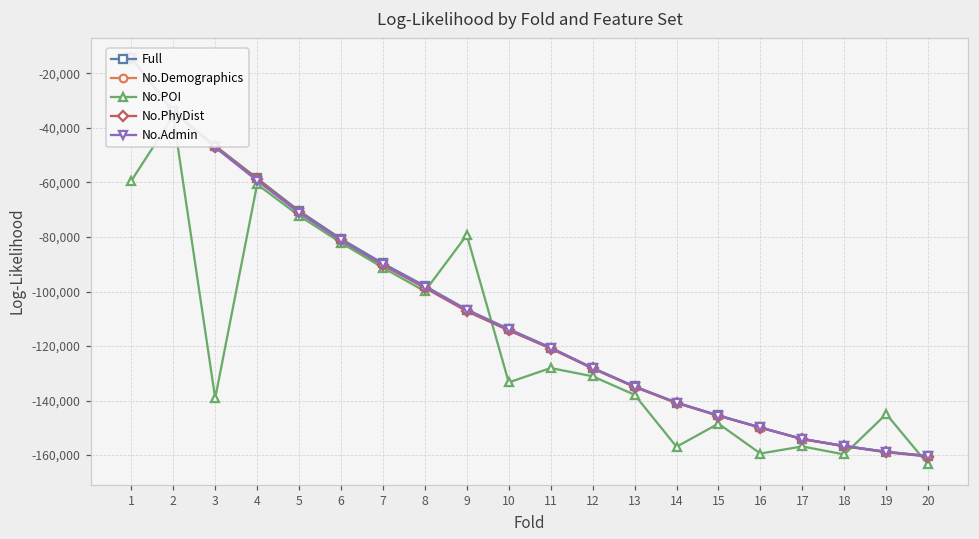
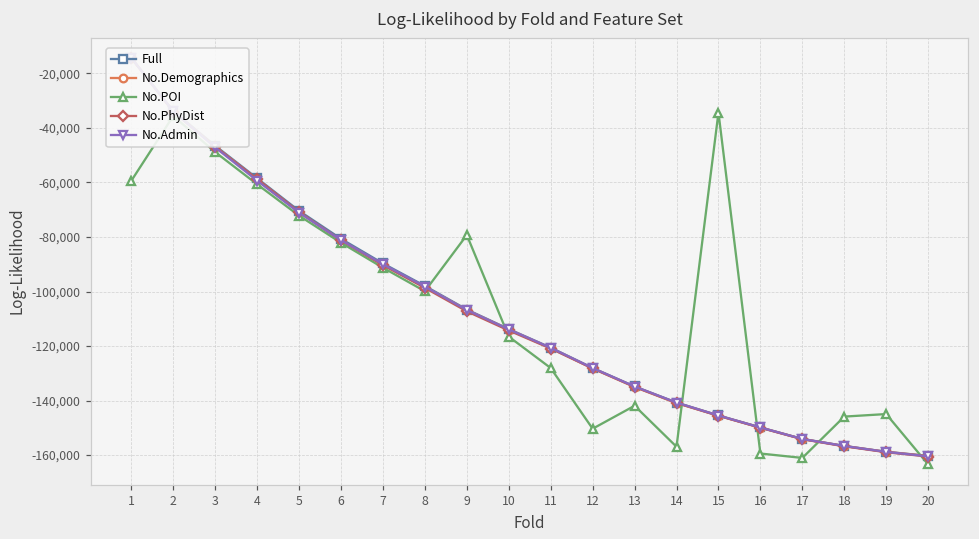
No.POI, 3: -139,000 -> -49,000
No.POI, 10: -133,000 -> -117,000
No.POI, 12: -131,000 -> -150,000
No.POI, 13: -138,000 -> -142,000
No.POI, 15: -148,000 -> -34,000
No.POI, 17: -157,000 -> -161,000
No.POI, 18: -160,000 -> -146,000
